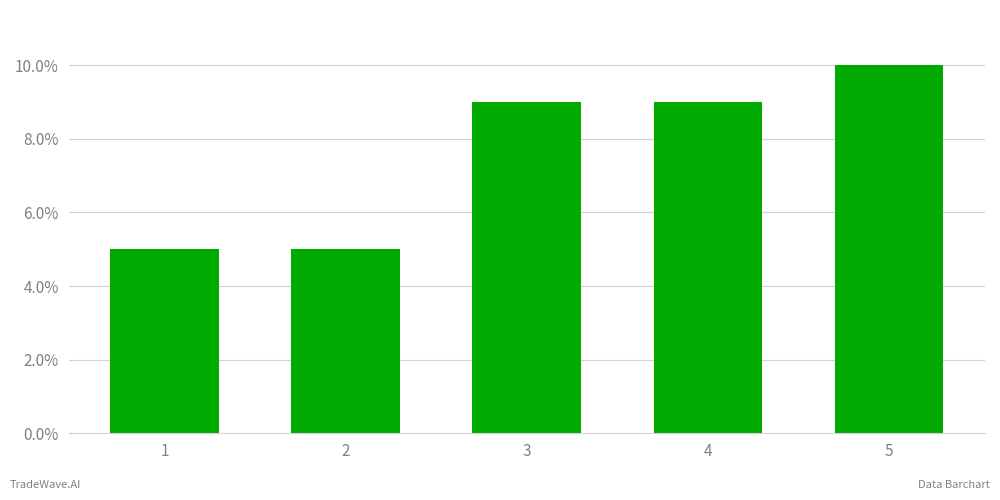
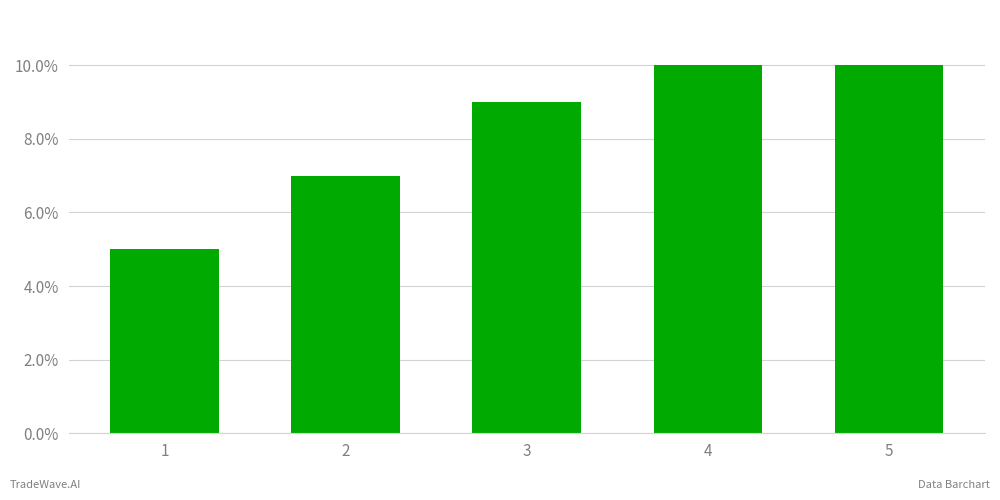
2: 5% -> 7%
4: 9% -> 10%
